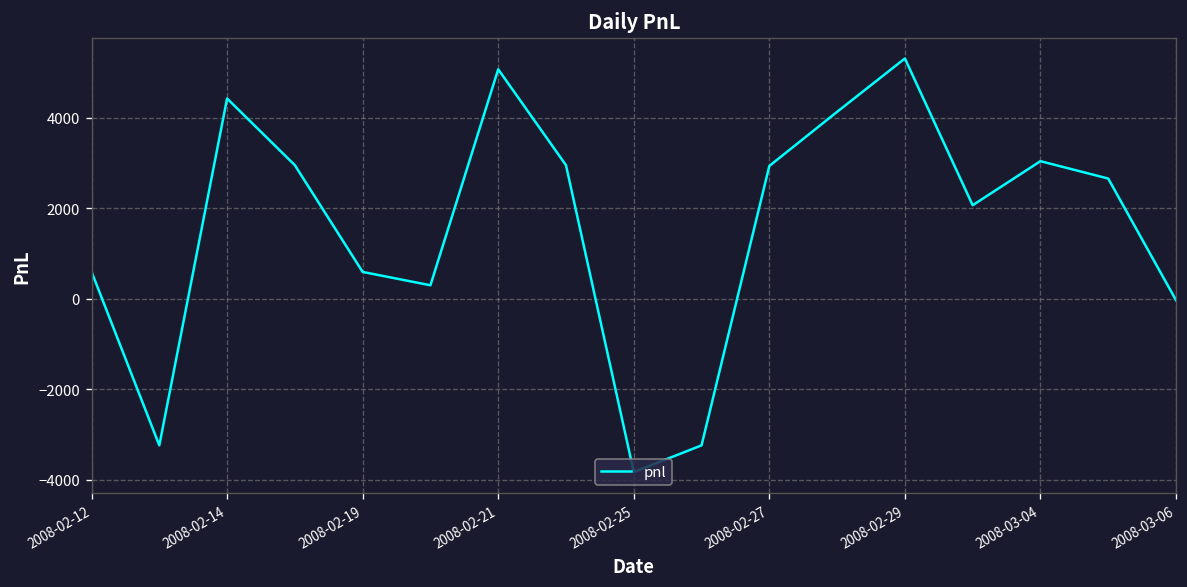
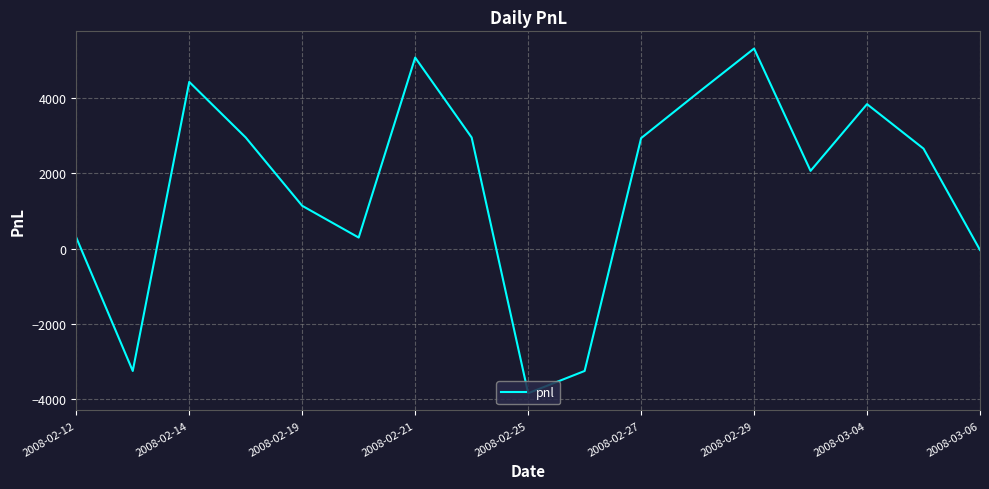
2008-02-12: 600 -> 300
2008-02-19: 600 -> 1100
2008-03-04: 3000 -> 3800
